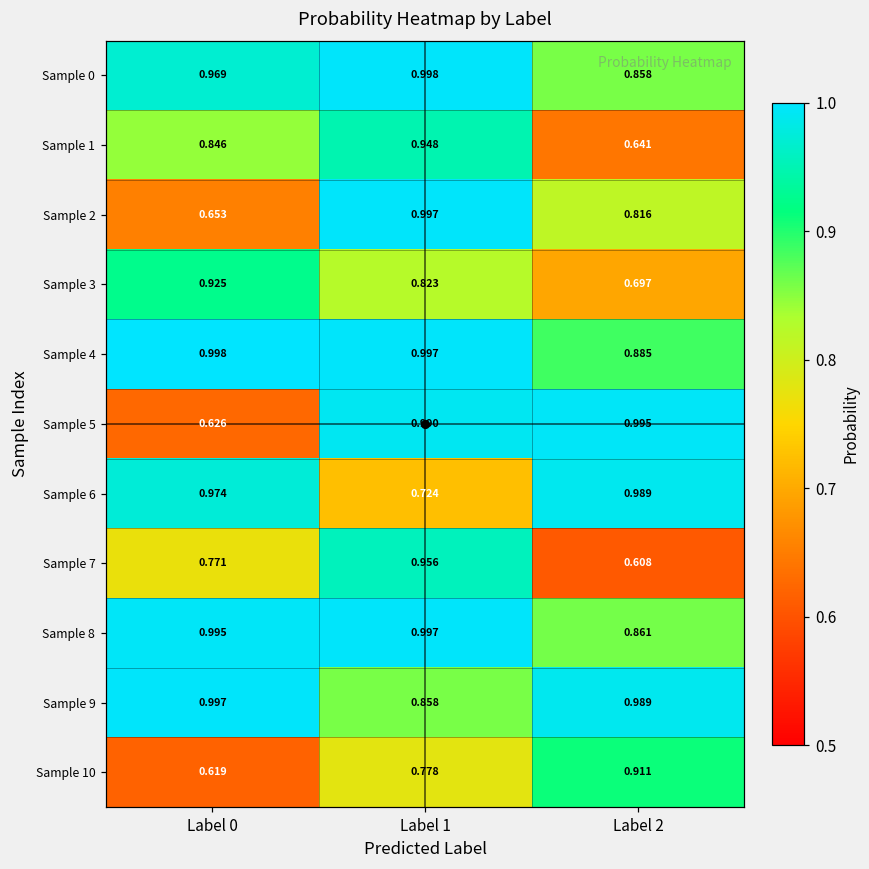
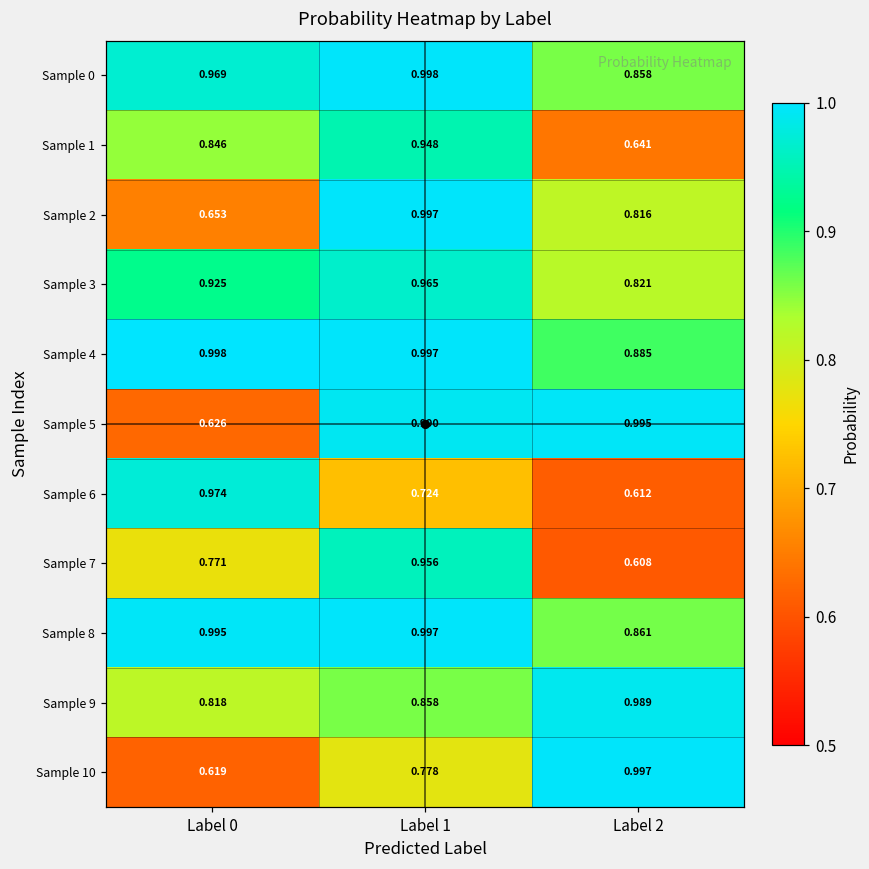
Sample 3, Label 1: 0.823 -> 0.965
Sample 3, Label 2: 0.697 -> 0.821
Sample 6, Label 2: 0.989 -> 0.612
Sample 9, Label 0: 0.997 -> 0.818
Sample 10, Label 2: 0.911 -> 0.997
